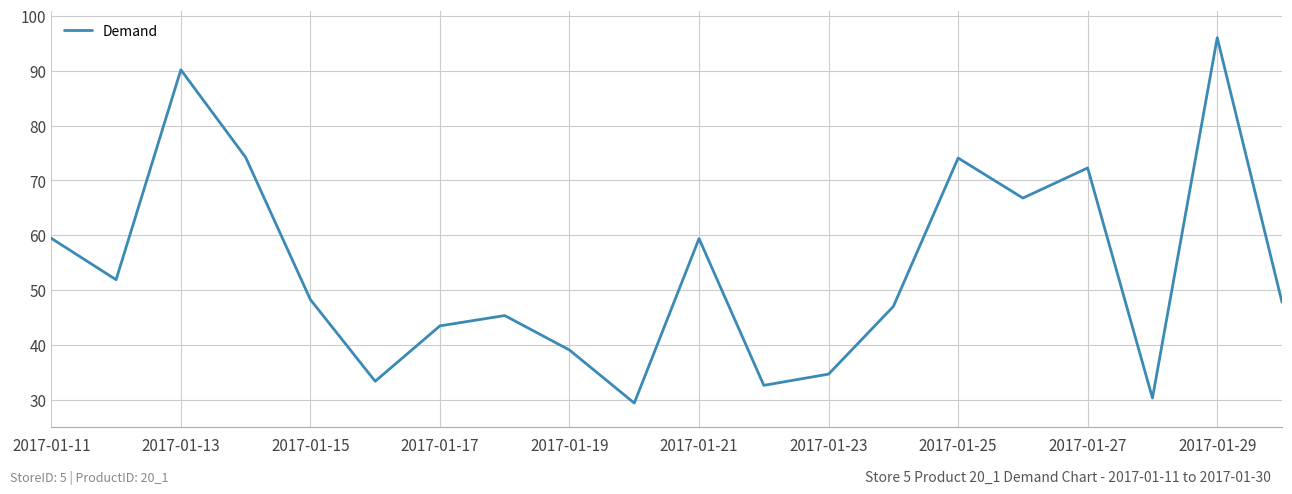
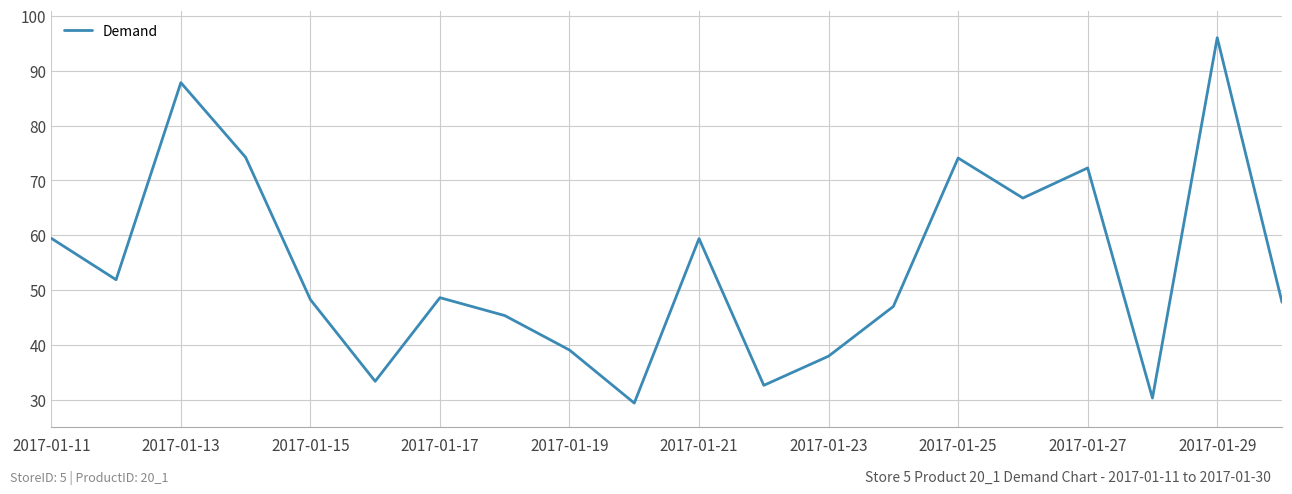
2017-01-13: 90 -> 88
2017-01-17: 43 -> 49
2017-01-23: 35 -> 38
